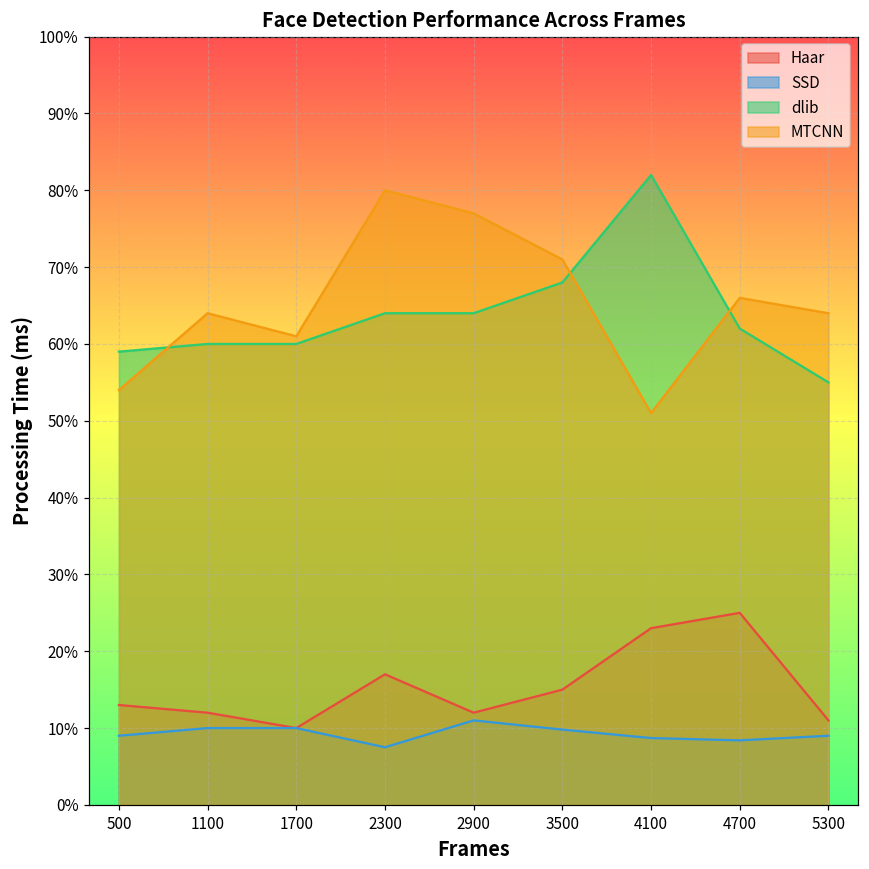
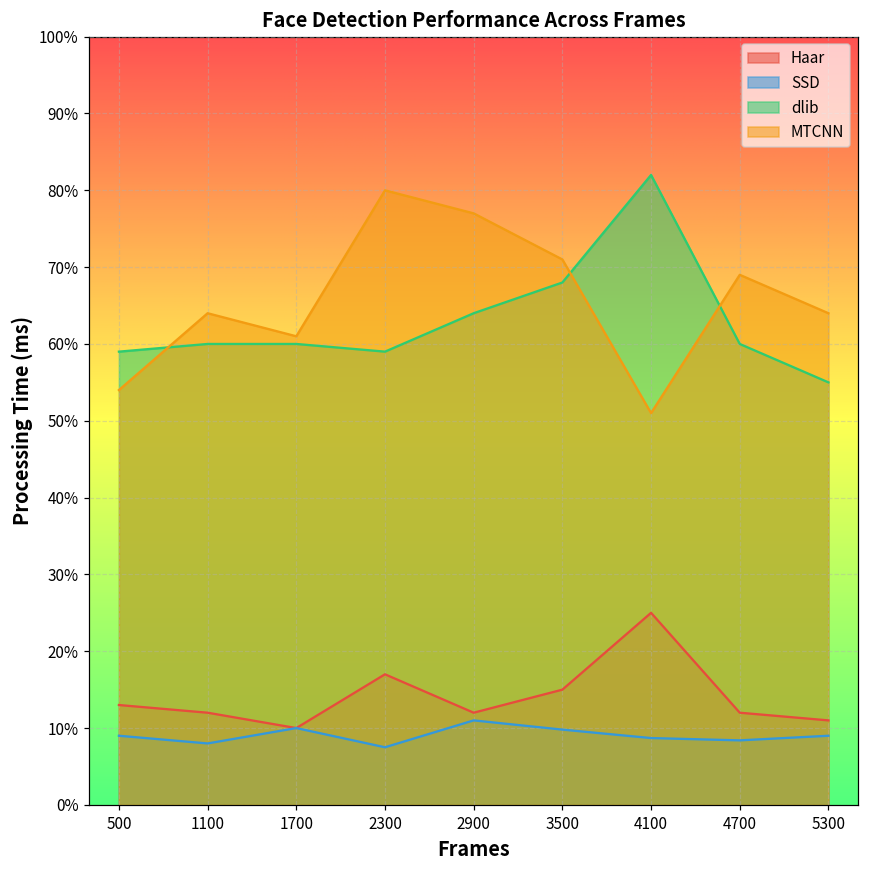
SSD, 1100: 10% -> 8%
dlib, 2300: 64% -> 59%
Haar, 4100: 23% -> 25%
Haar, 4700: 25% -> 12%
dlib, 4700: 62% -> 60%
MTCNN, 4700: 66% -> 69%
